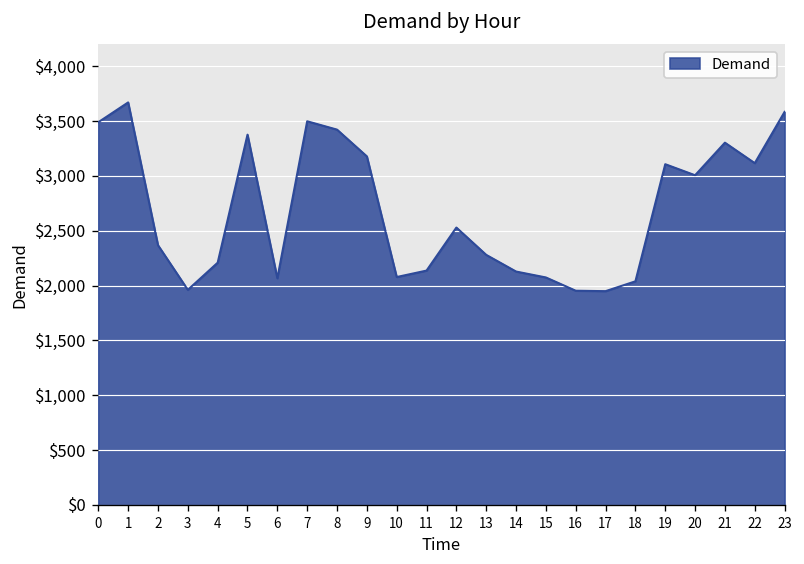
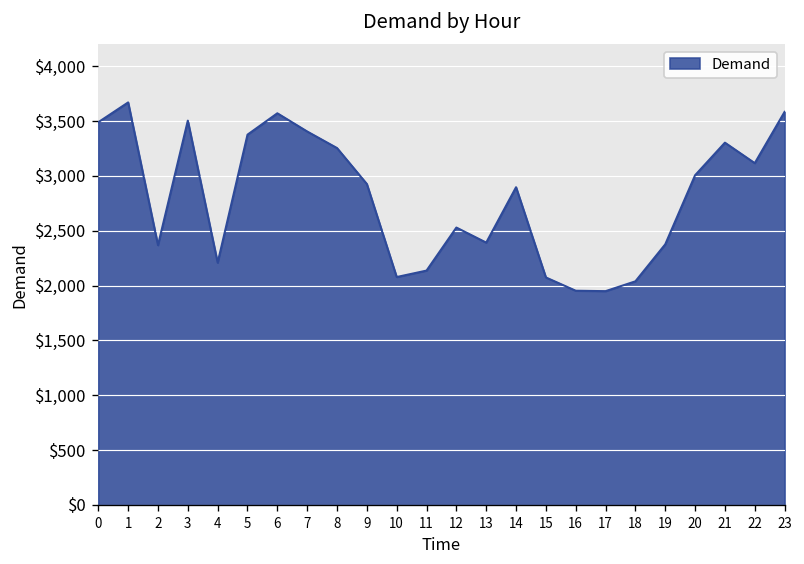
3: $2,000 -> $3,500
6: $2,100 -> $3,600
7: $3,500 -> $3,400
8: $3,400 -> $3,300
9: $3,200 -> $2,900
13: $2,300 -> $2,400
14: $2,100 -> $2,900
19: $3,100 -> $2,400
